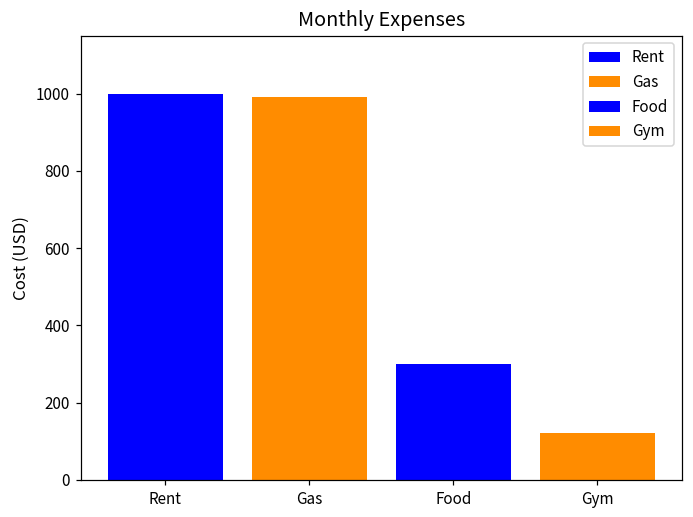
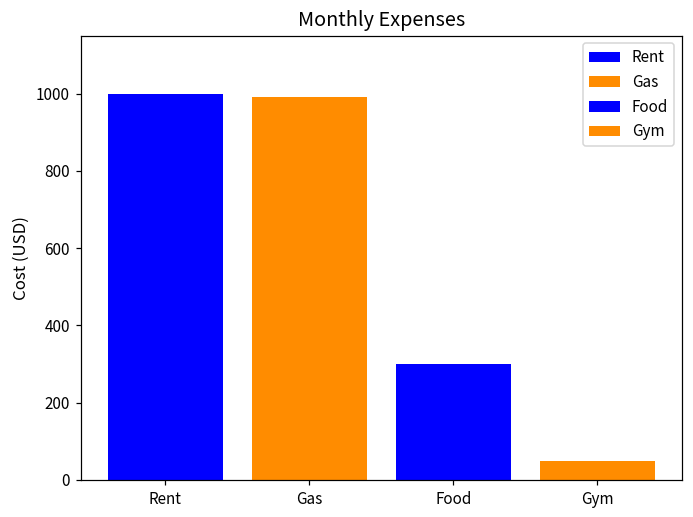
Gym: 120 -> 50
